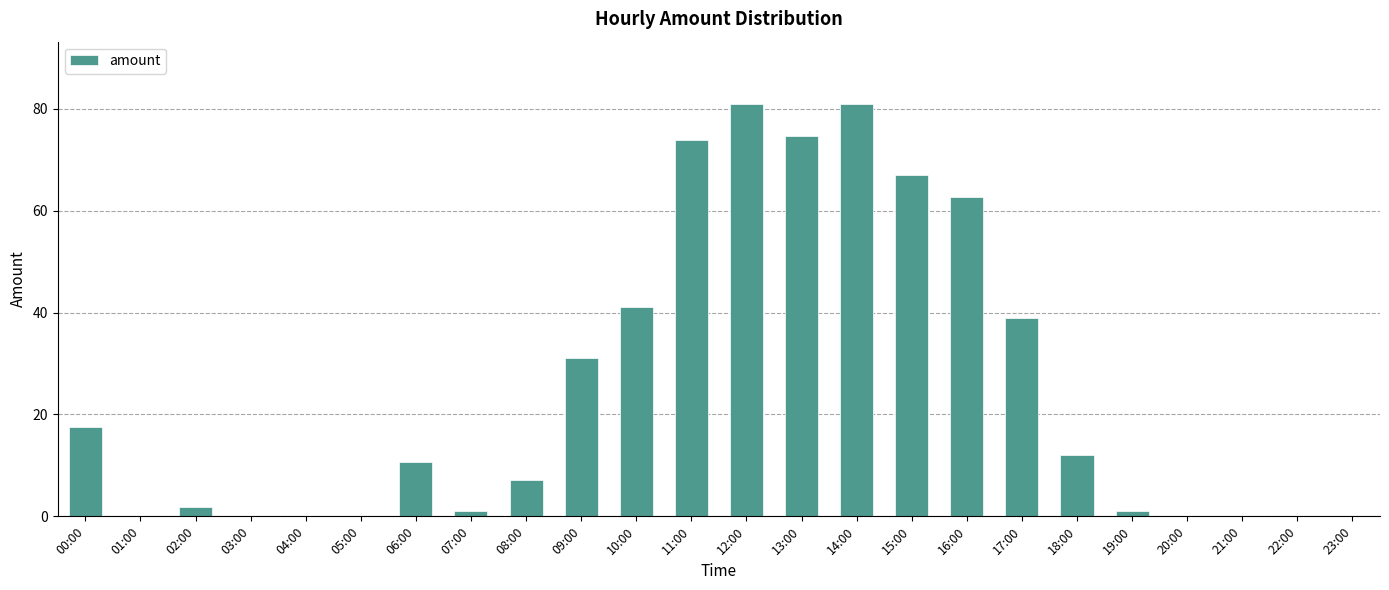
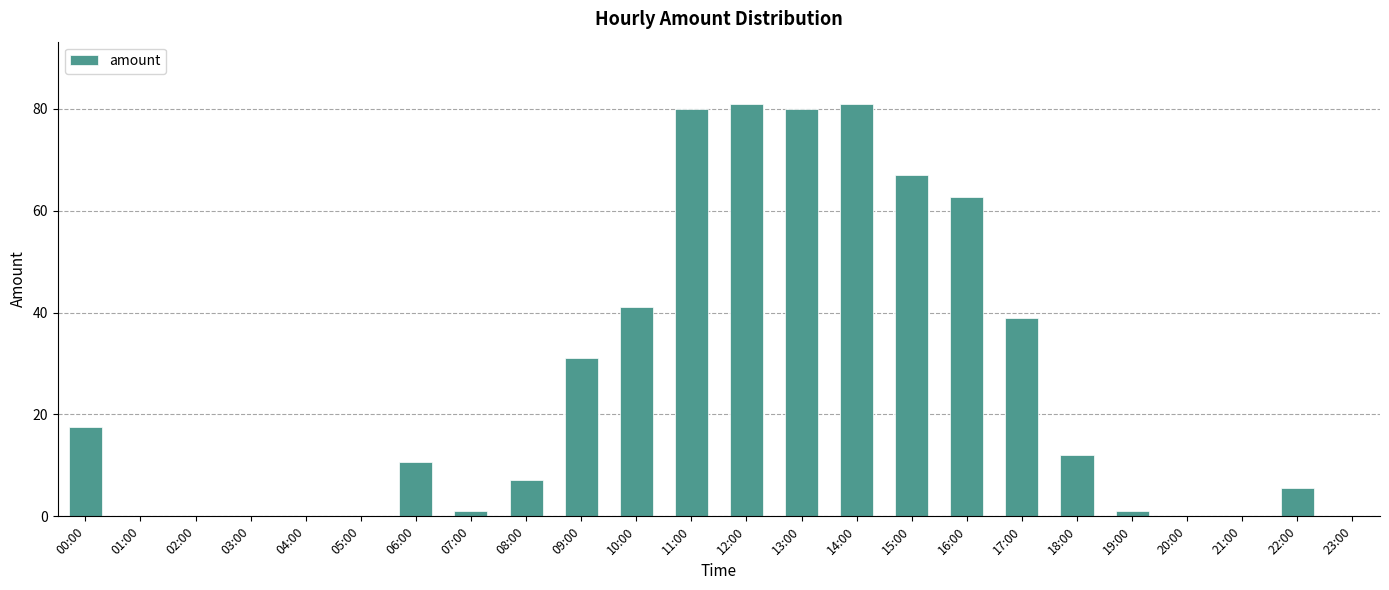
02:00: 2 -> 0
11:00: 74 -> 80
13:00: 75 -> 80
22:00: 0 -> 6
